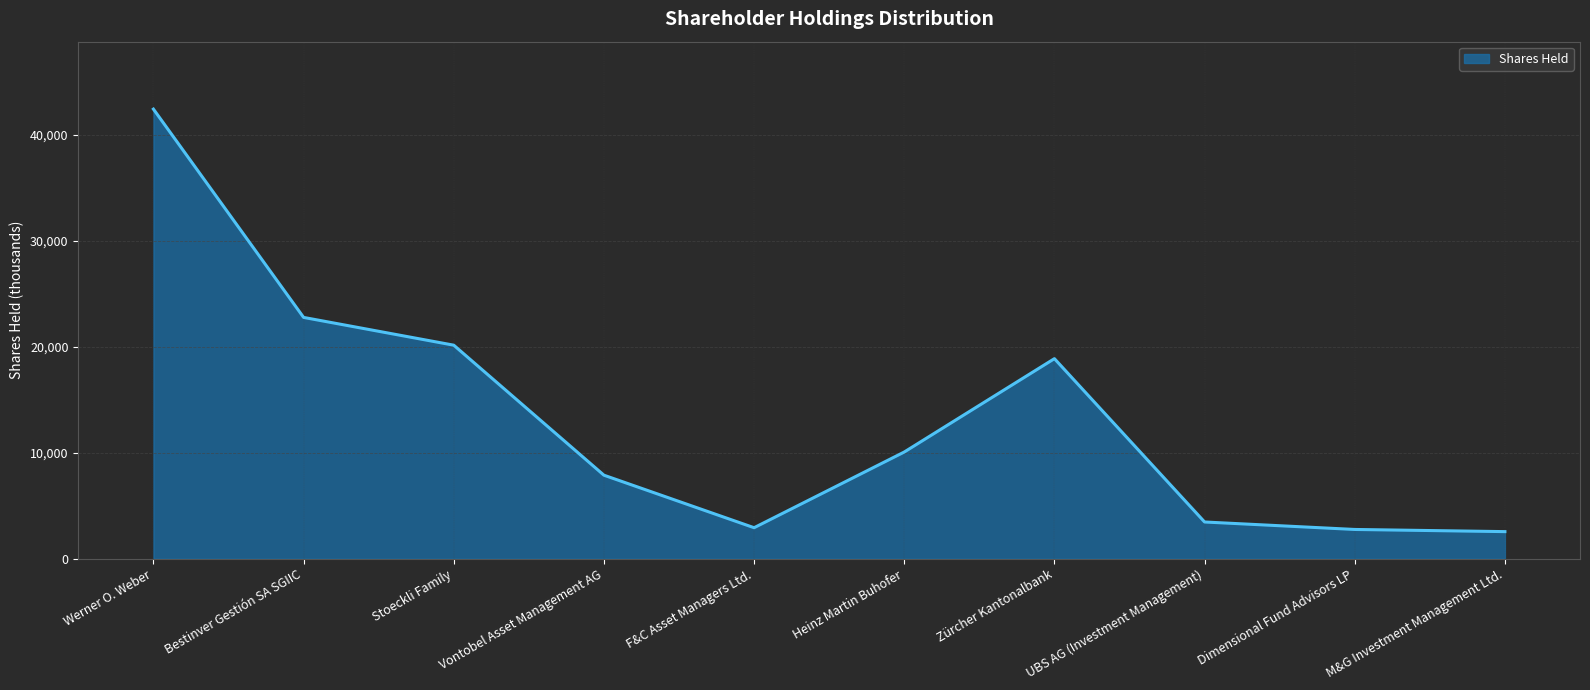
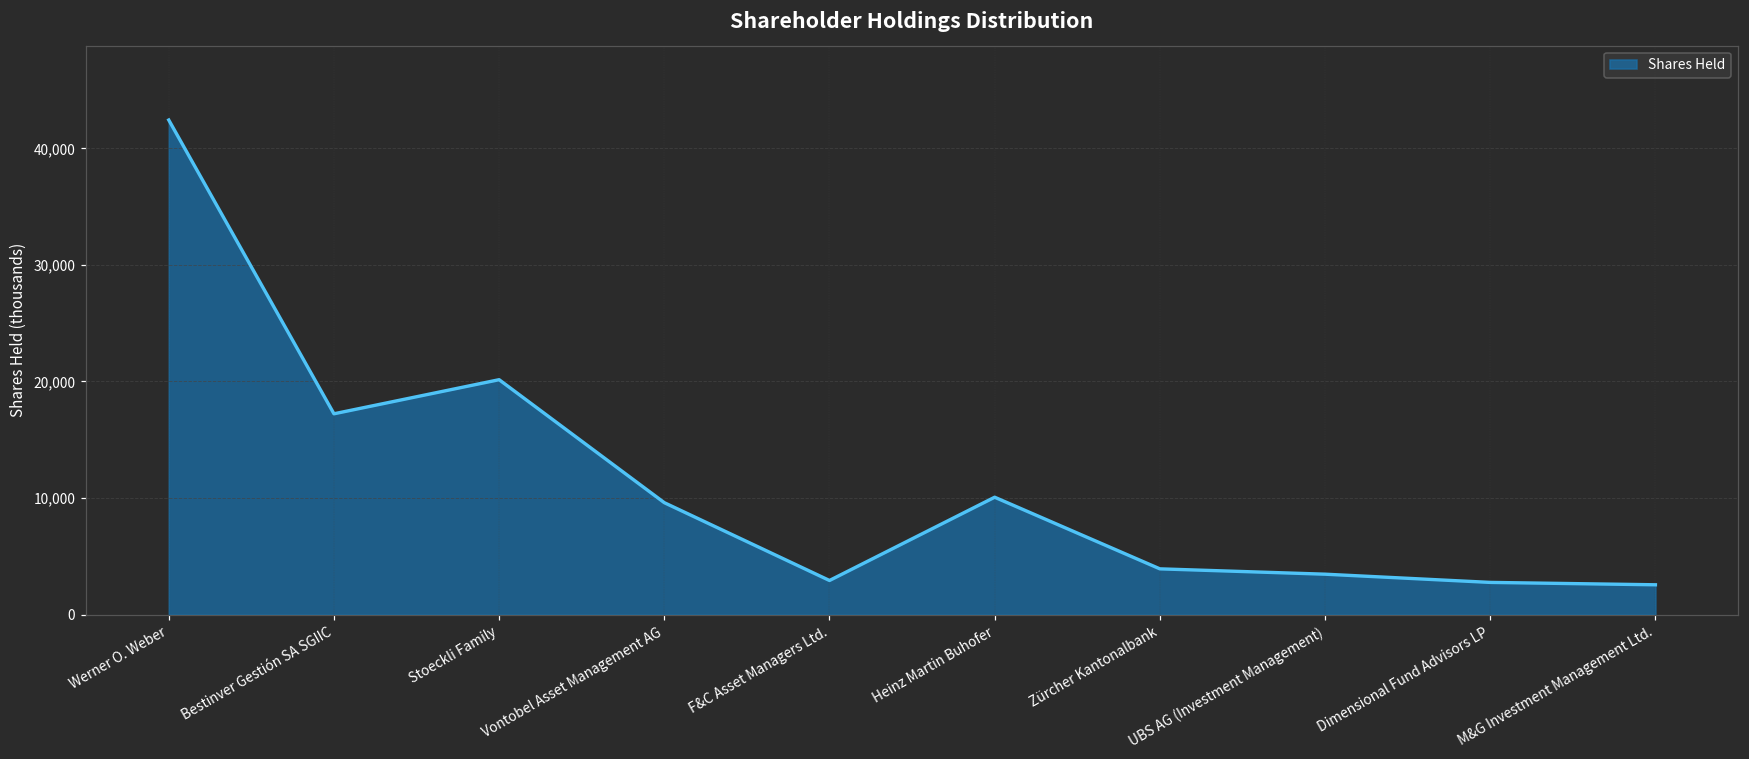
Bestinver Gestión SA SGIIC: 22,800 -> 17,200
Vontobel Asset Management AG: 7,900 -> 9,600
Zürcher Kantonalbank: 18,900 -> 3,900
